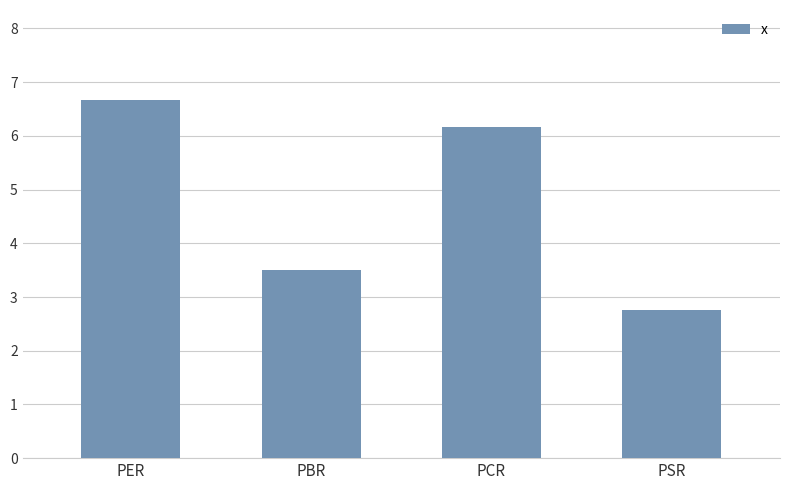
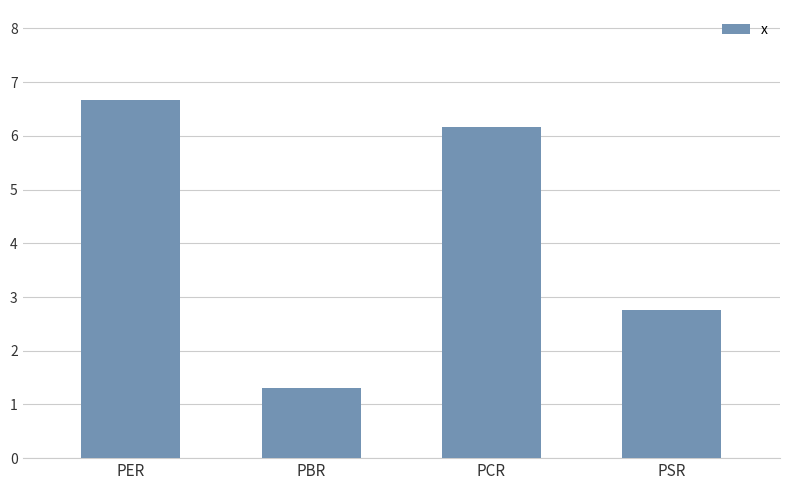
PBR: 3.5 -> 1.3
